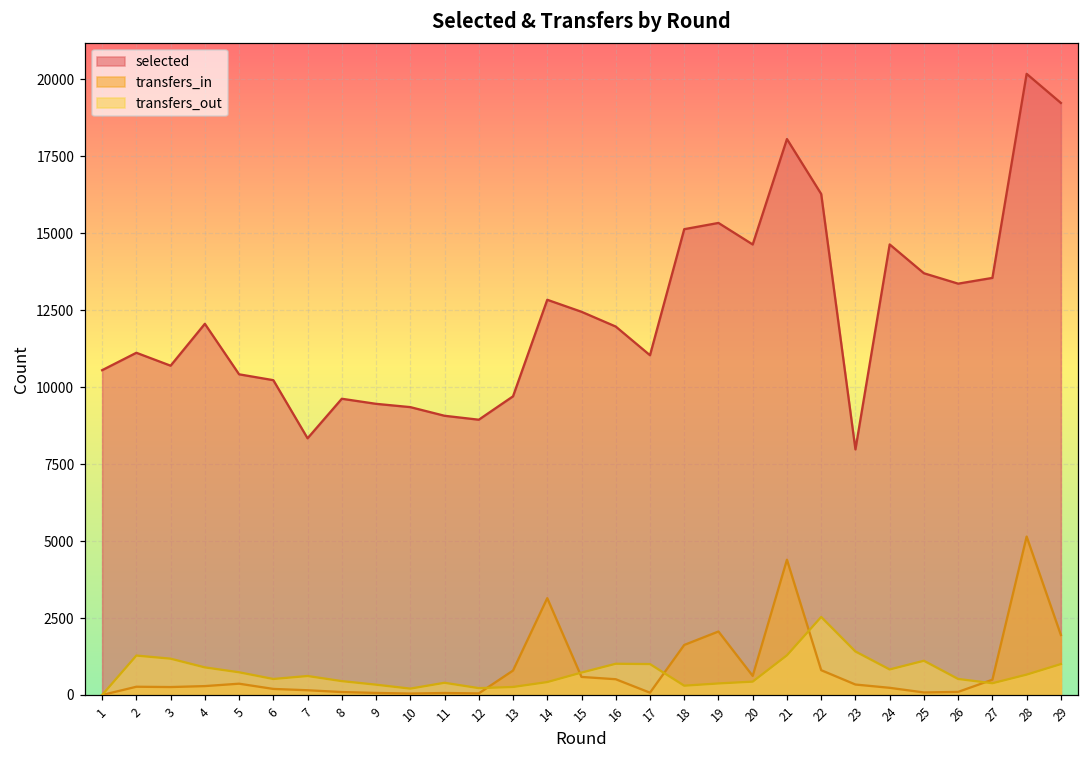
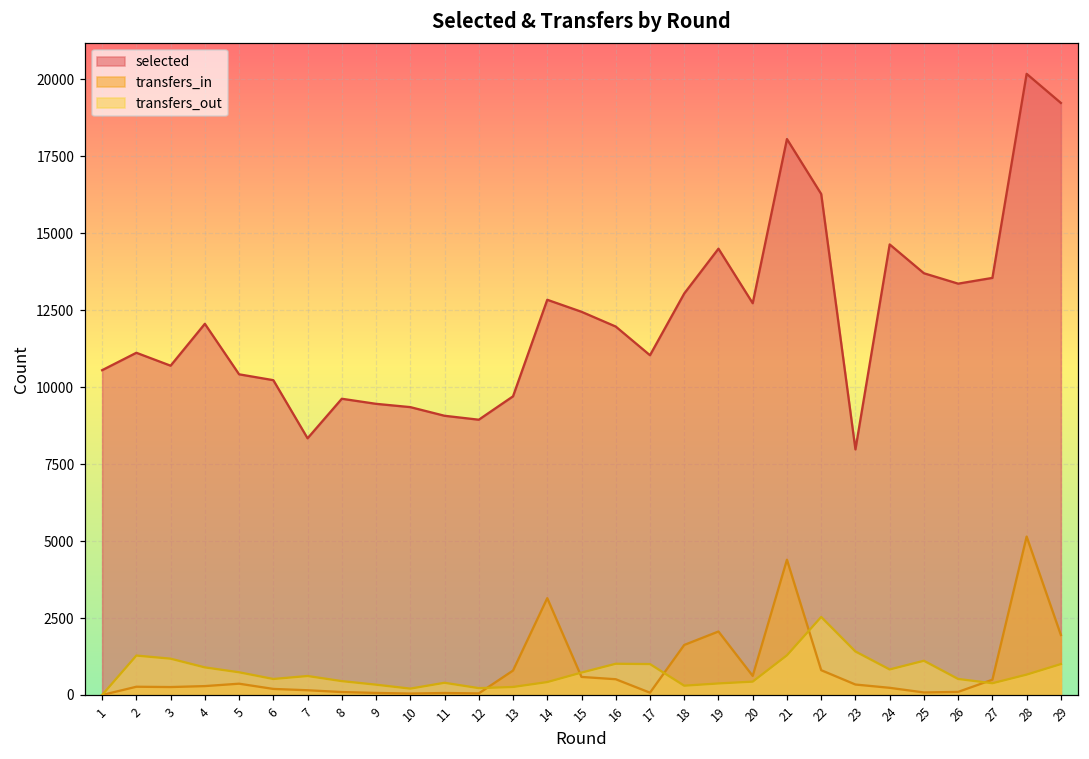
selected, 18: 15100 -> 13000
selected, 19: 15300 -> 14500
selected, 20: 14600 -> 12700
